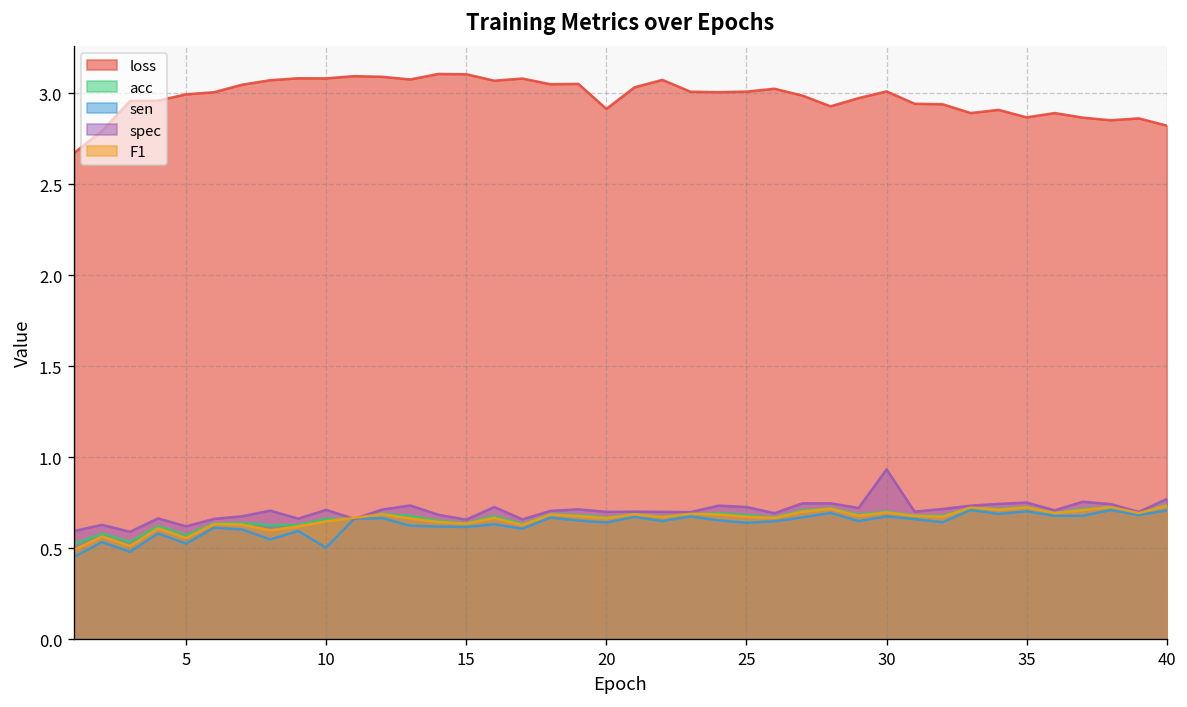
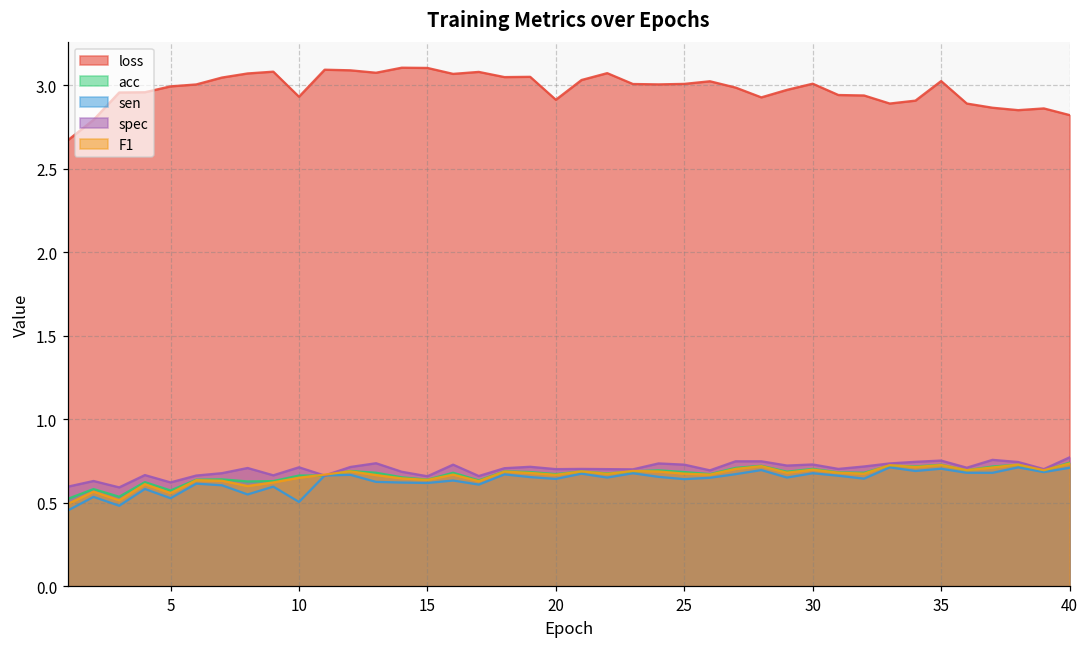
loss, 10: 3.08 -> 2.93
spec, 30: 0.93 -> 0.73
loss, 35: 2.87 -> 3.03
